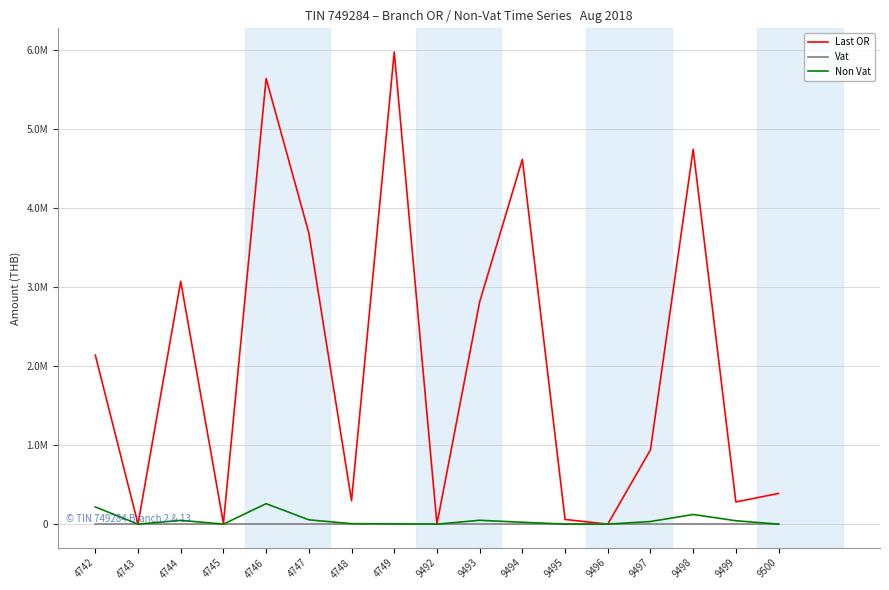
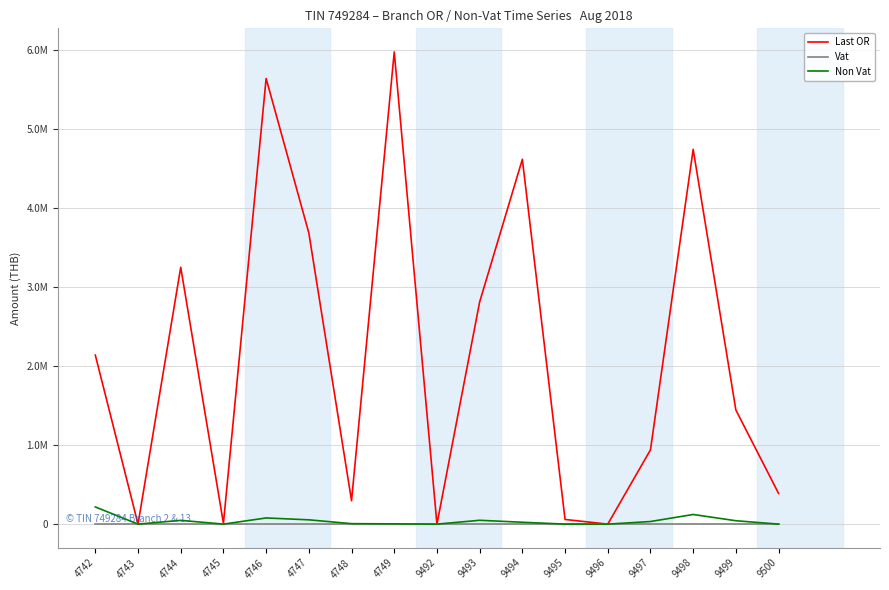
Last OR, 4744: 3100000 -> 3300000
Non Vat, 4746: 300000 -> 100000
Last OR, 9499: 300000 -> 1400000
